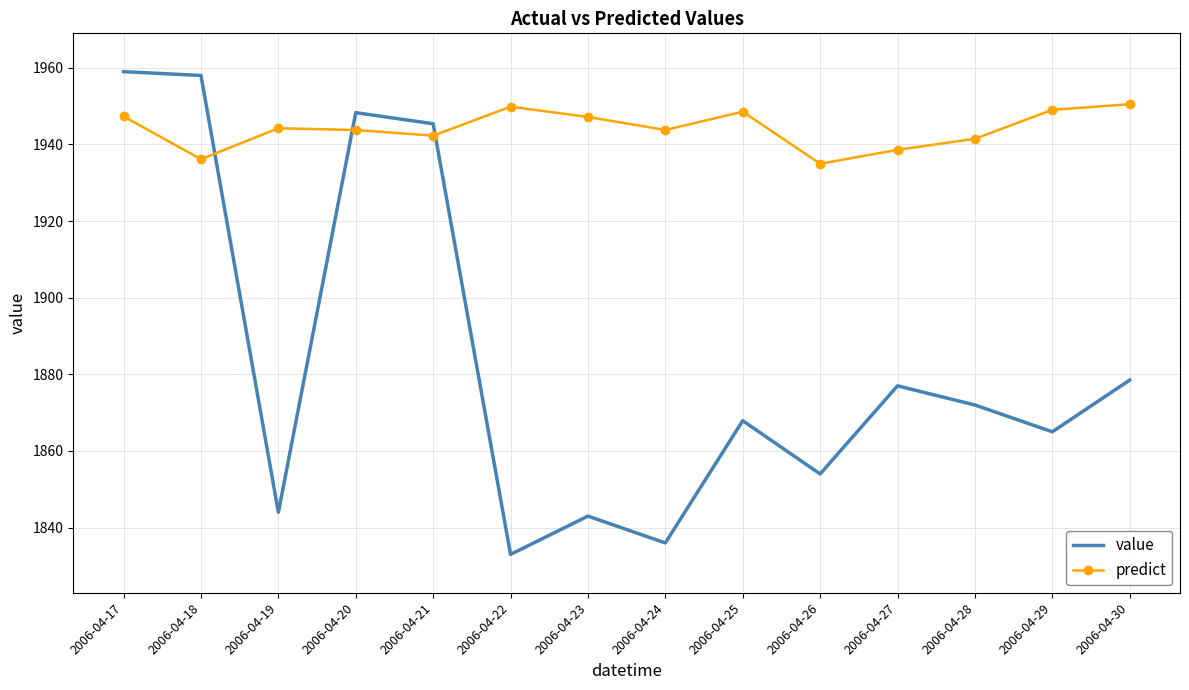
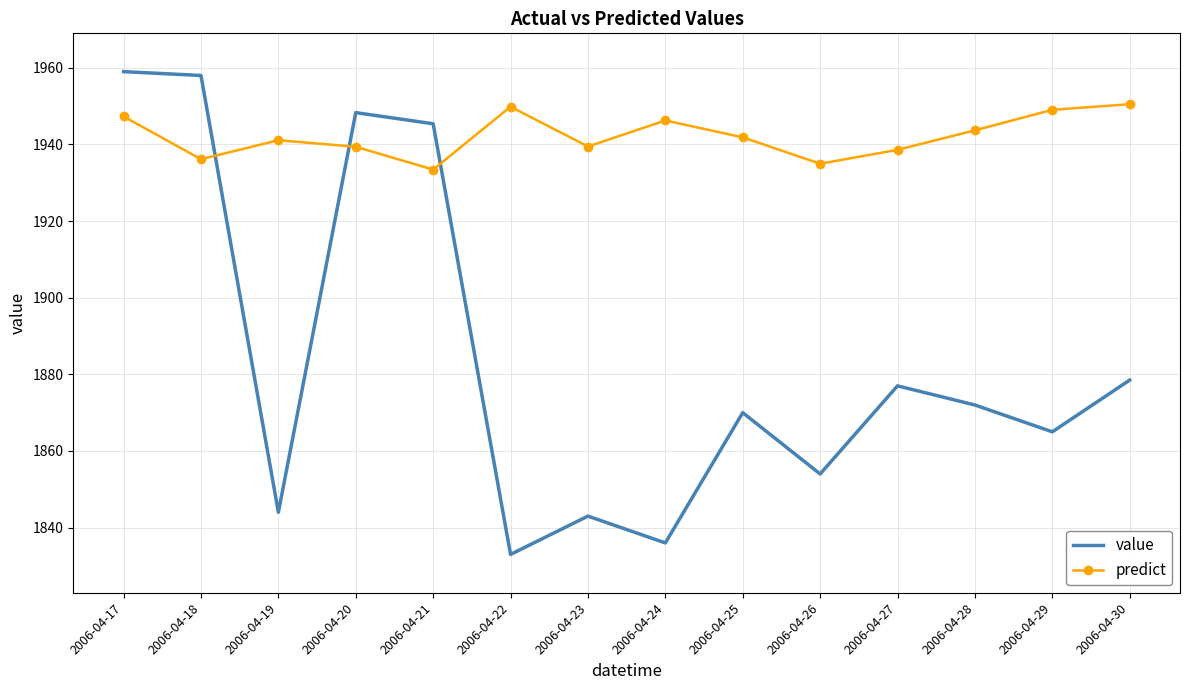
predict, 2006-04-19: 1944 -> 1941
predict, 2006-04-20: 1944 -> 1939
predict, 2006-04-21: 1942 -> 1933
predict, 2006-04-23: 1947 -> 1939
predict, 2006-04-24: 1944 -> 1946
value, 2006-04-25: 1868 -> 1870
predict, 2006-04-25: 1949 -> 1942
predict, 2006-04-28: 1941 -> 1944
